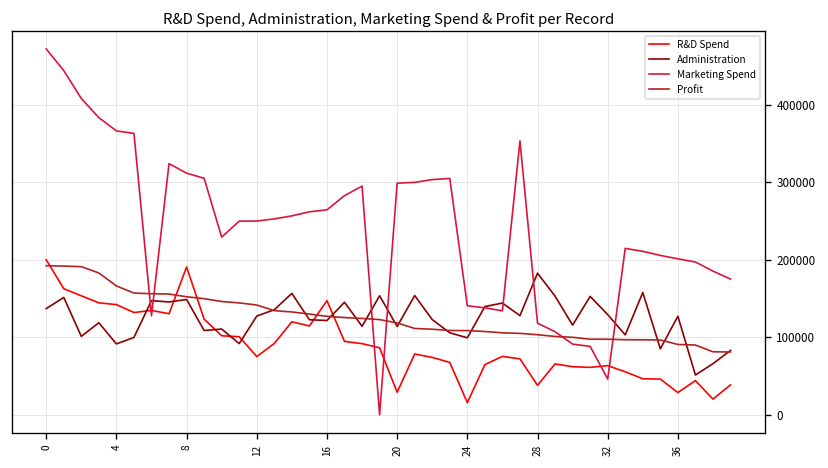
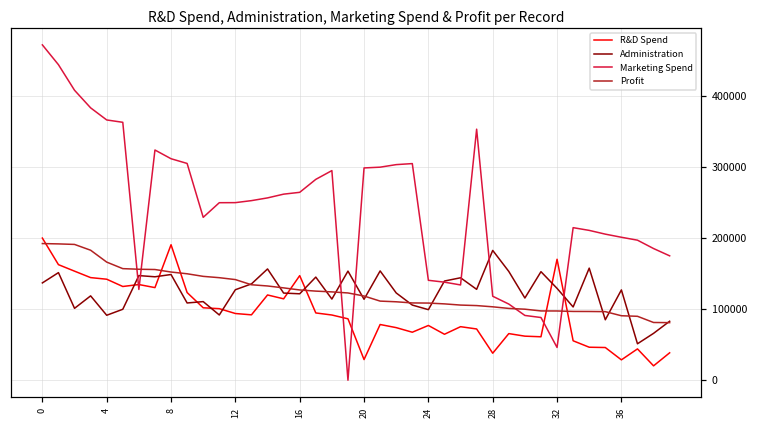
R&D Spend, 12: 80000 -> 90000
R&D Spend, 24: 20000 -> 80000
R&D Spend, 32: 60000 -> 170000
